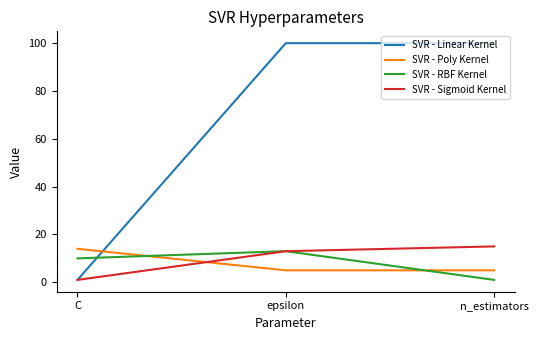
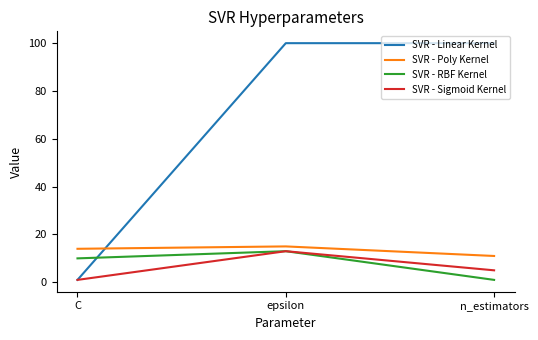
SVR - Poly Kernel, epsilon: 5 -> 15
SVR - Poly Kernel, n_estimators: 5 -> 11
SVR - Sigmoid Kernel, n_estimators: 15 -> 5
